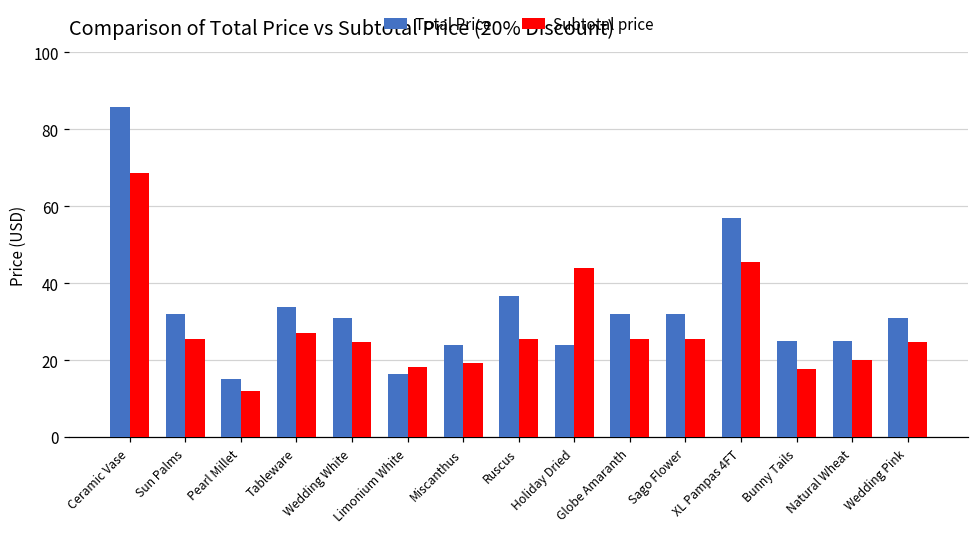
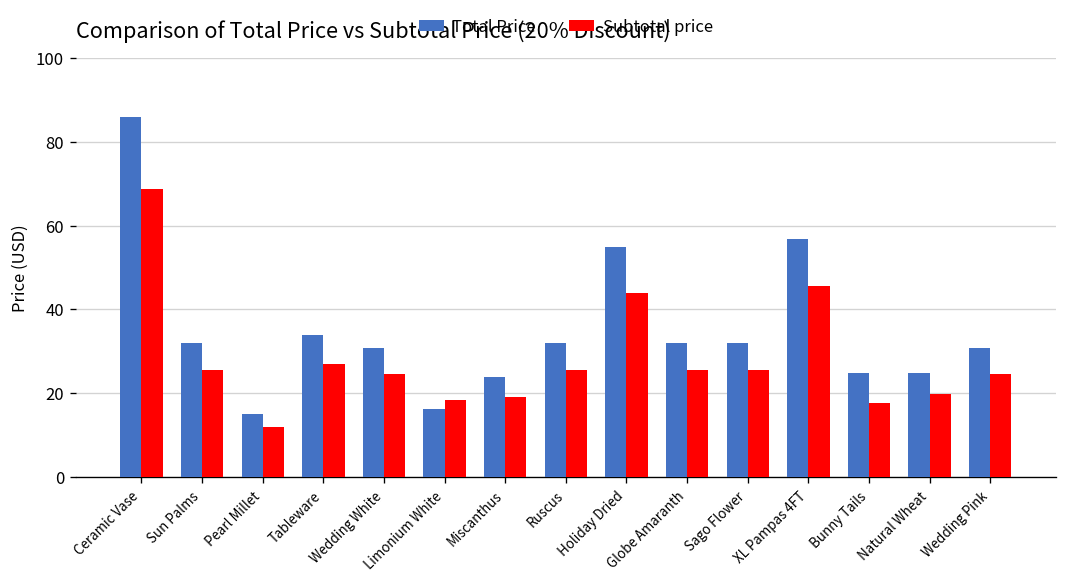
Total Price, Ruscus: 37 -> 32
Total Price, Holiday Dried: 24 -> 55
